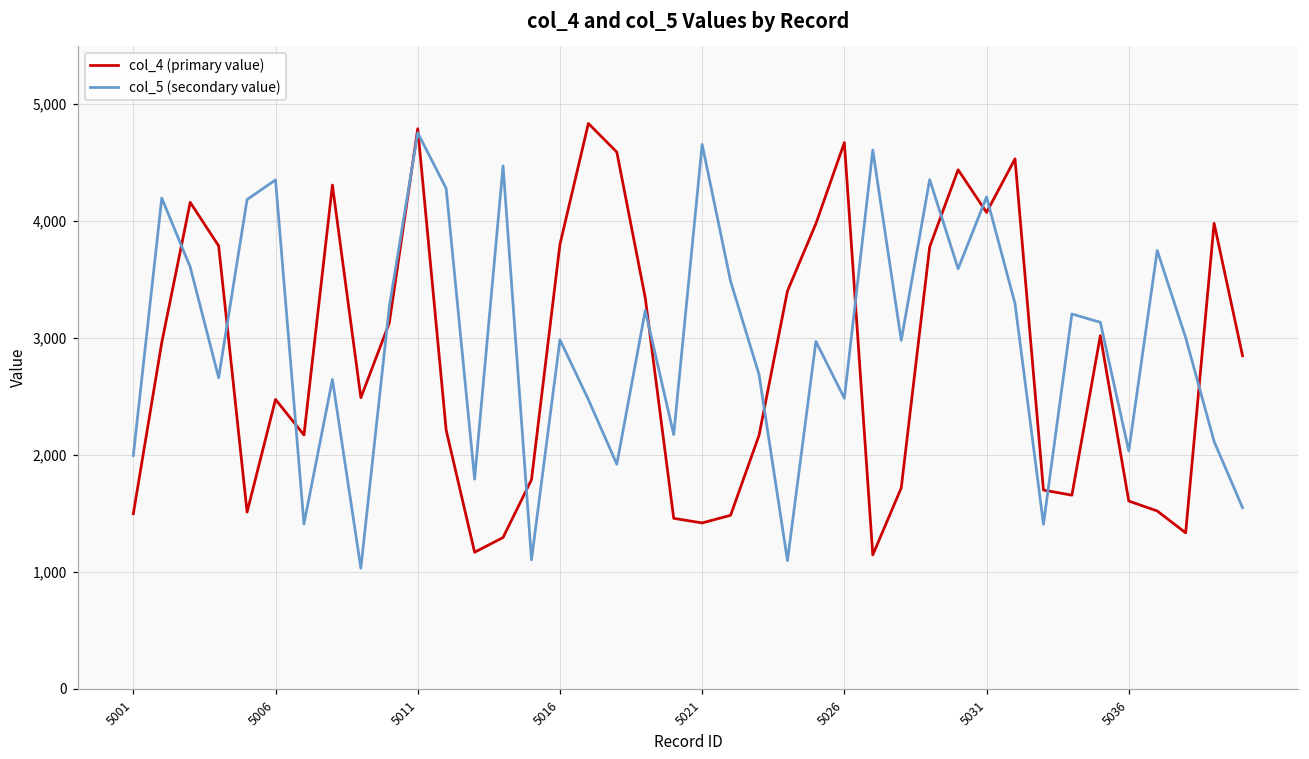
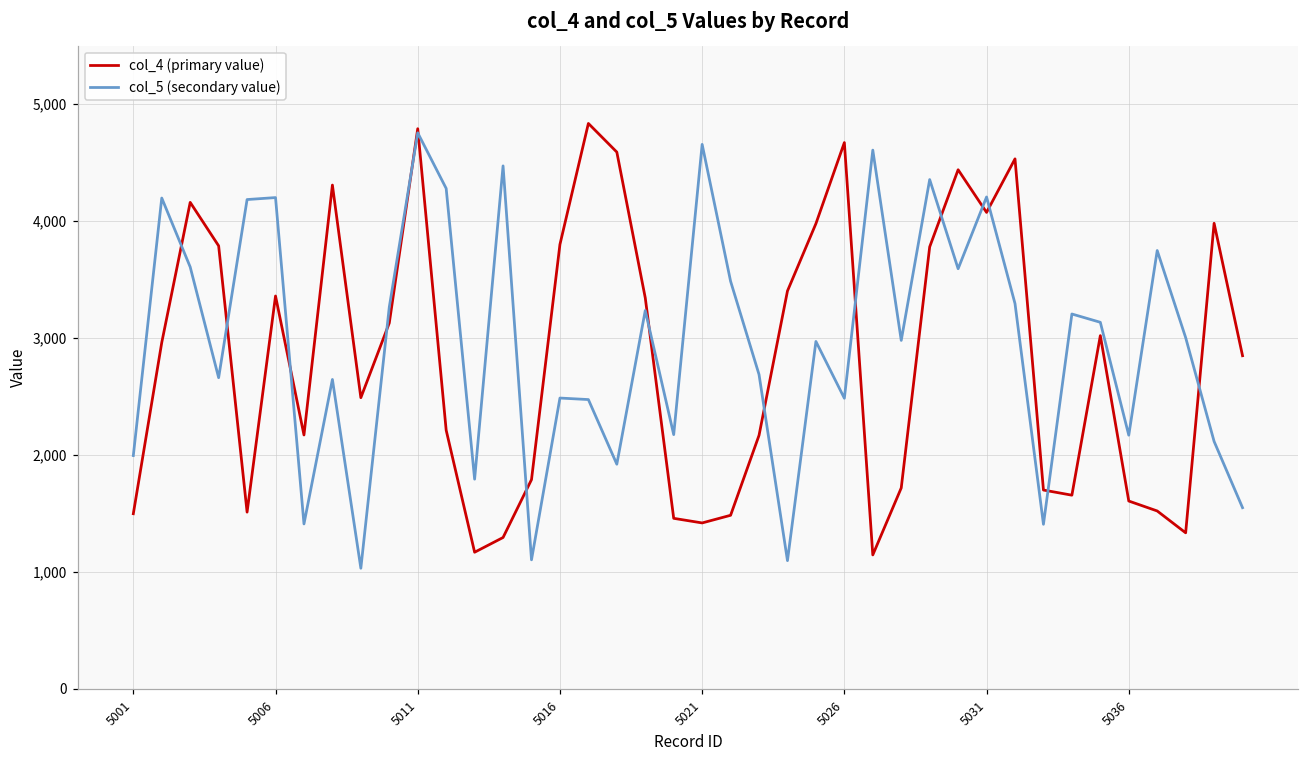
col_4 (primary value), 5006: 2,480 -> 3,360
col_5 (secondary value), 5006: 4,350 -> 4,200
col_5 (secondary value), 5016: 2,990 -> 2,490
col_5 (secondary value), 5036: 2,030 -> 2,170
